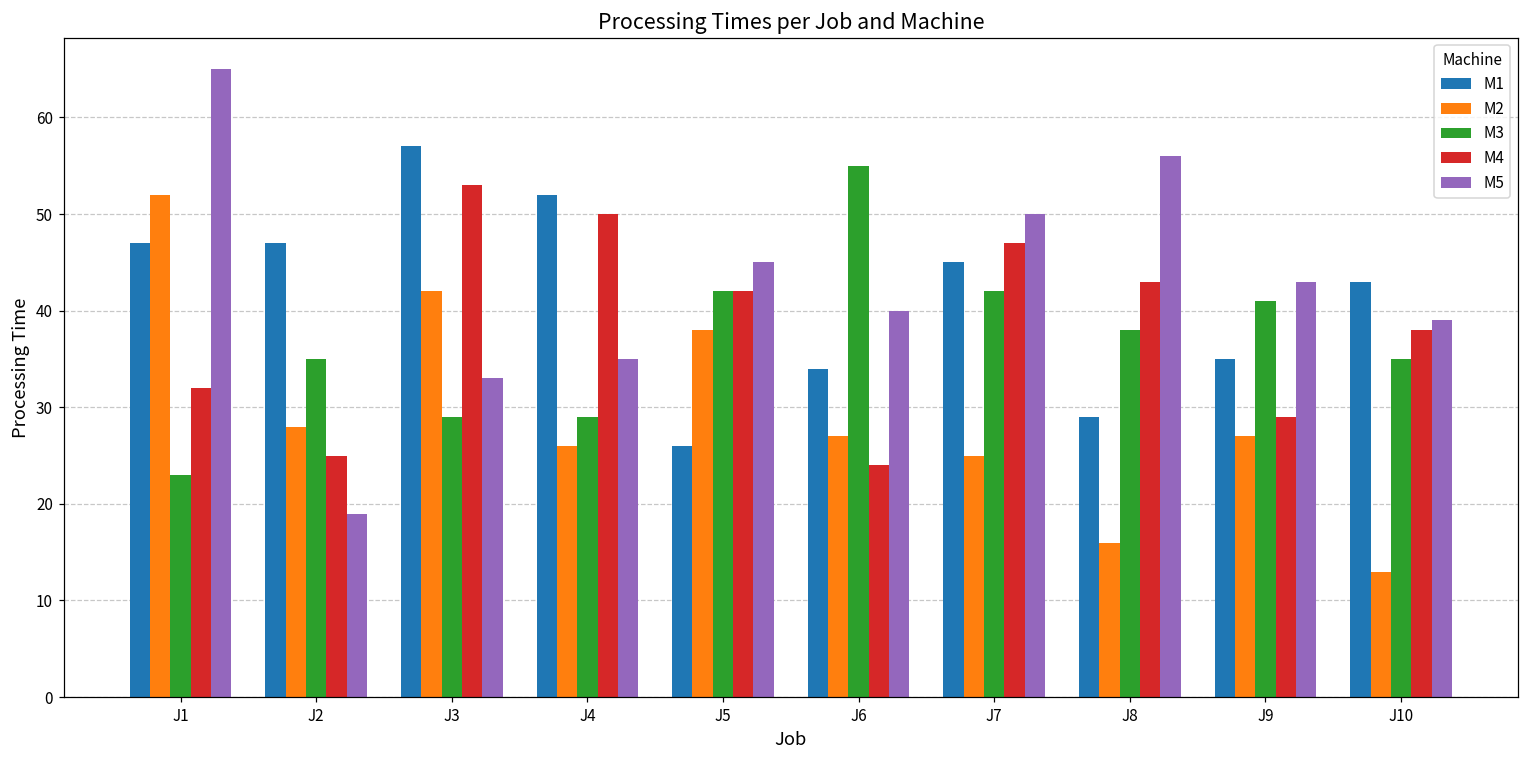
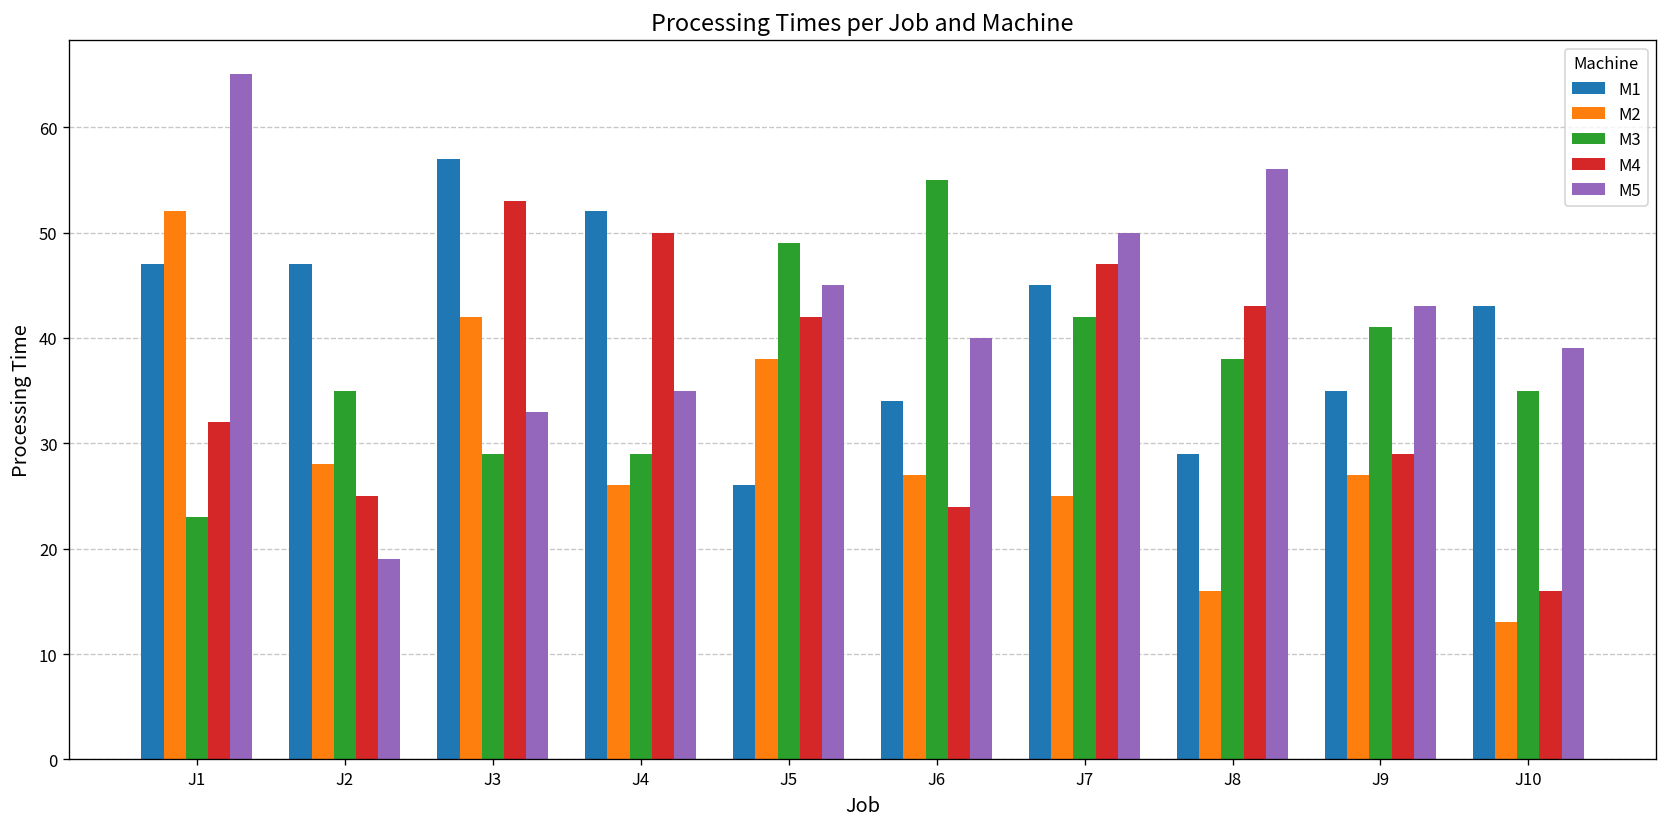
M3, J5: 42 -> 49
M4, J10: 38 -> 16
